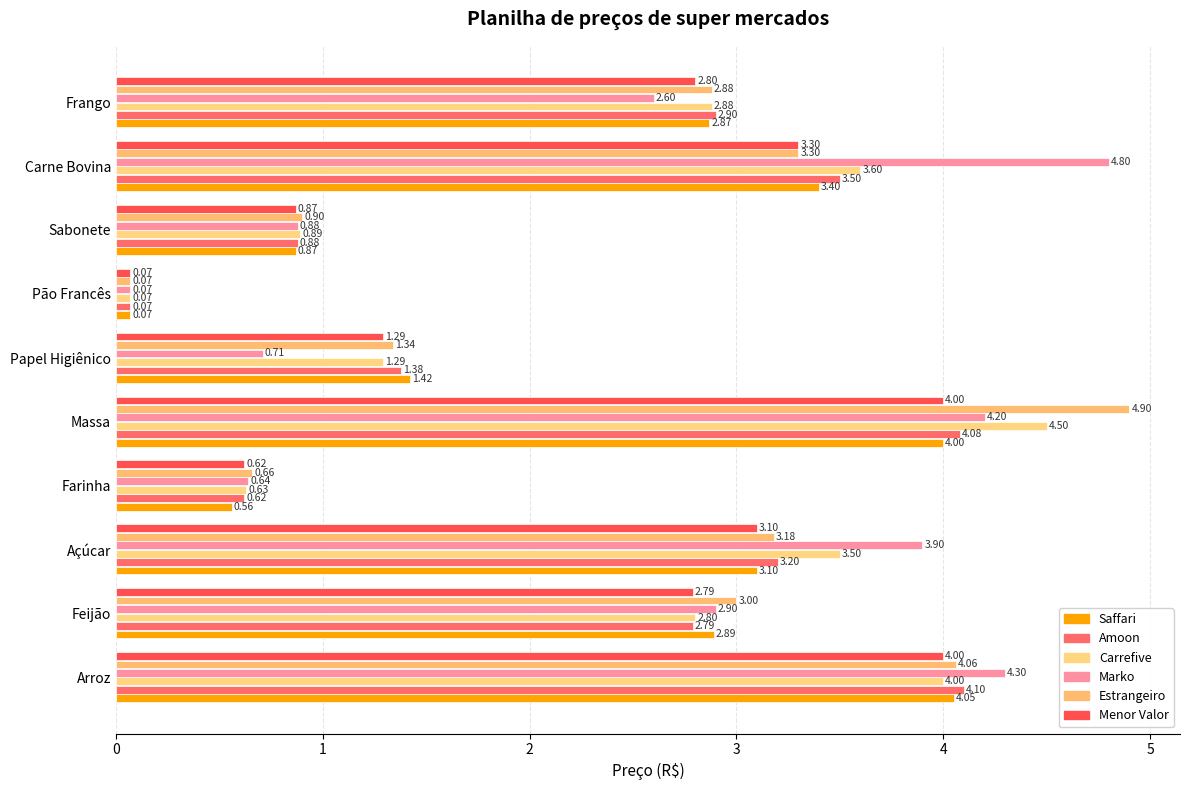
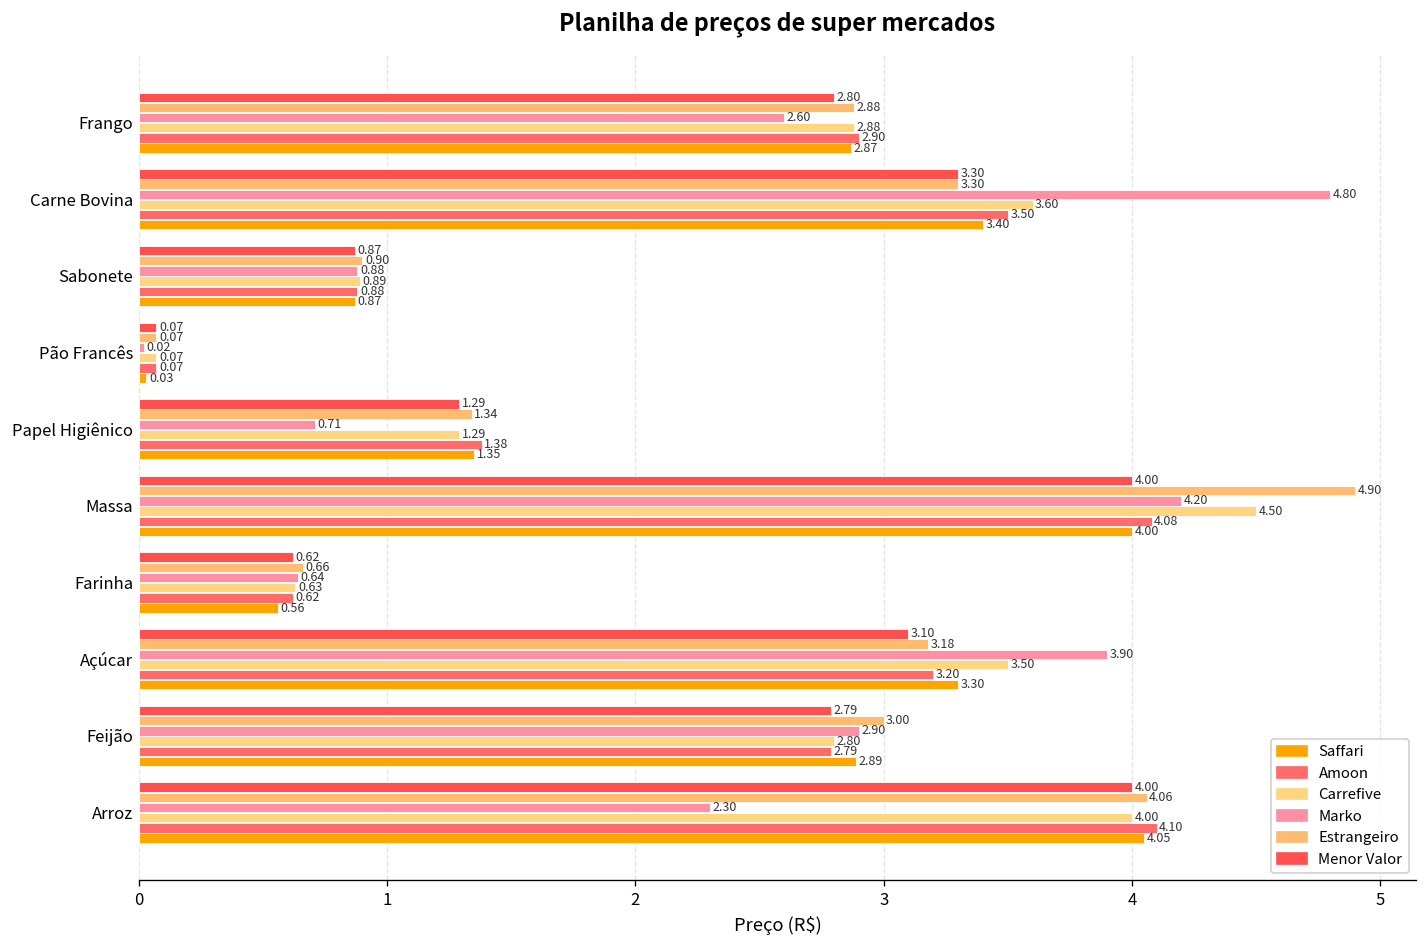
Marko, Pão Francês: 0.07 -> 0.02
Saffari, Pão Francês: 0.07 -> 0.03
Saffari, Papel Higiênico: 1.42 -> 1.35
Saffari, Açúcar: 3.10 -> 3.30
Marko, Arroz: 4.30 -> 2.30
